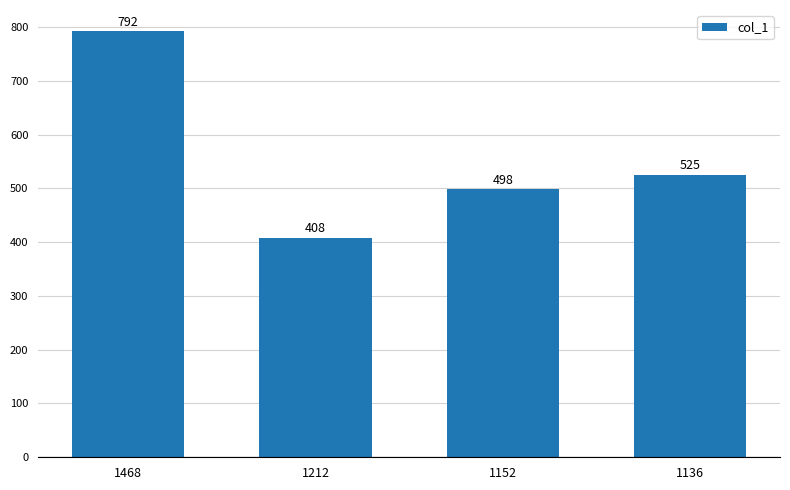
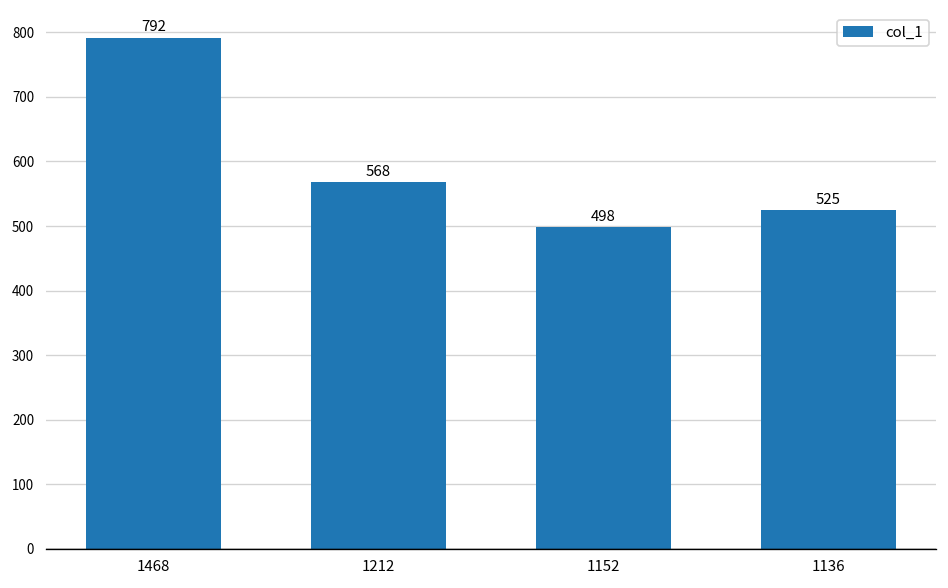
1212: 408 -> 568
